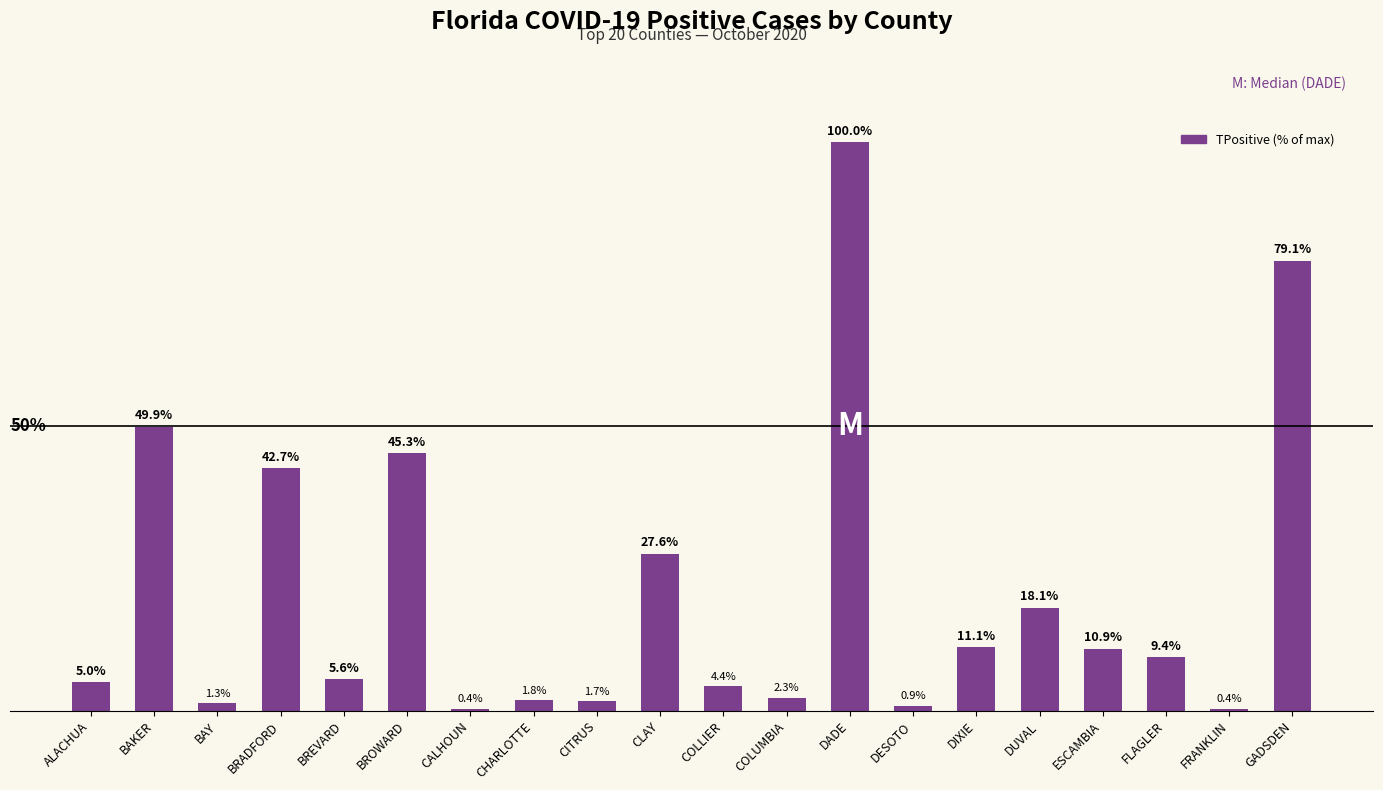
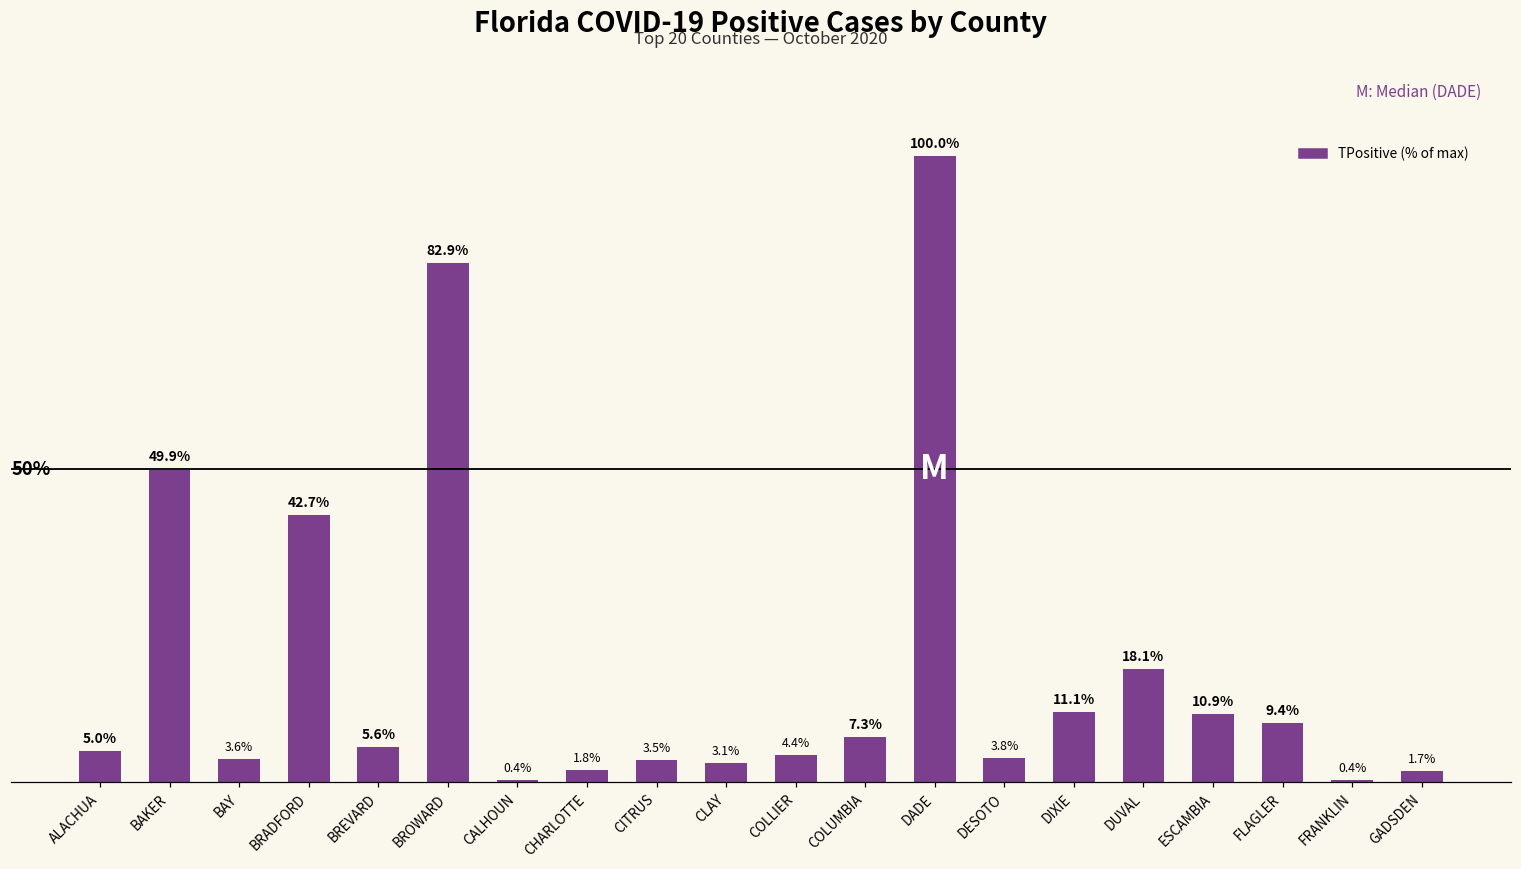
BAY: 1.3% -> 3.6%
BROWARD: 45.3% -> 82.9%
CITRUS: 1.7% -> 3.5%
CLAY: 27.6% -> 3.1%
COLUMBIA: 2.3% -> 7.3%
DESOTO: 0.9% -> 3.8%
GADSDEN: 79.1% -> 1.7%
